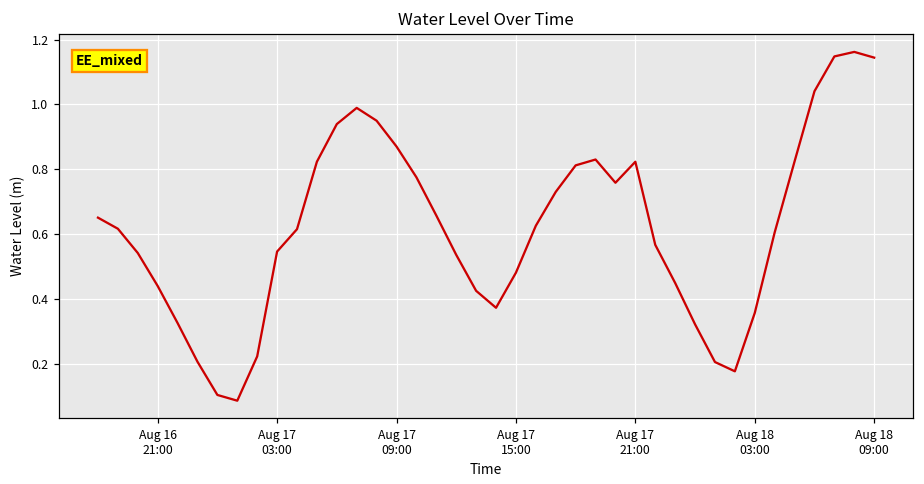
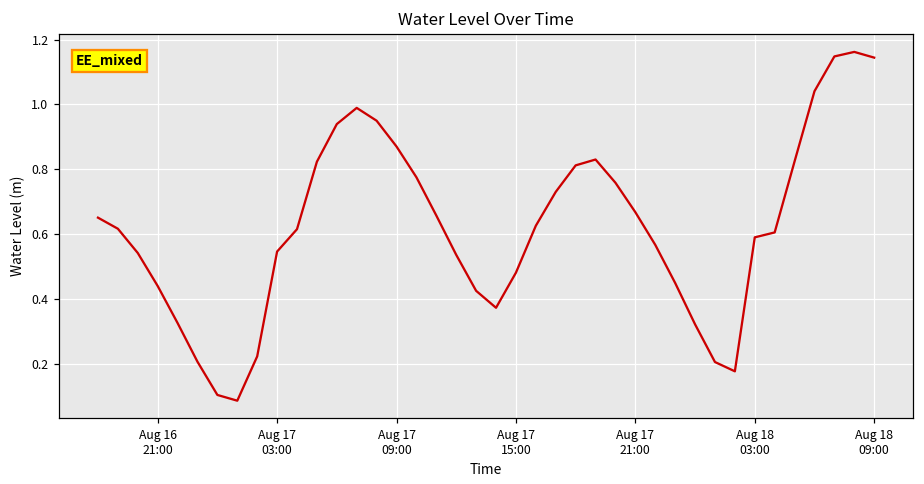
Aug 17 21:00: 0.82 -> 0.67
Aug 18 03:00: 0.36 -> 0.59
